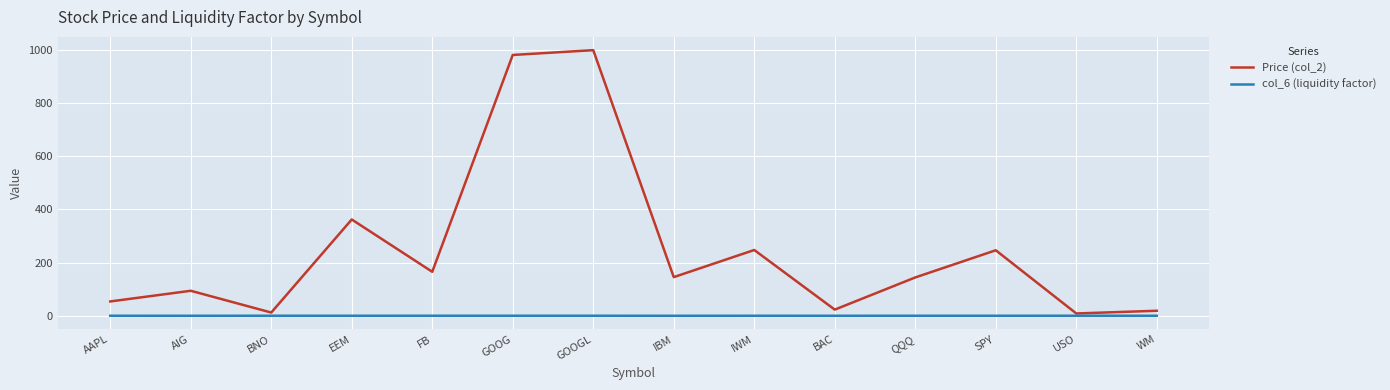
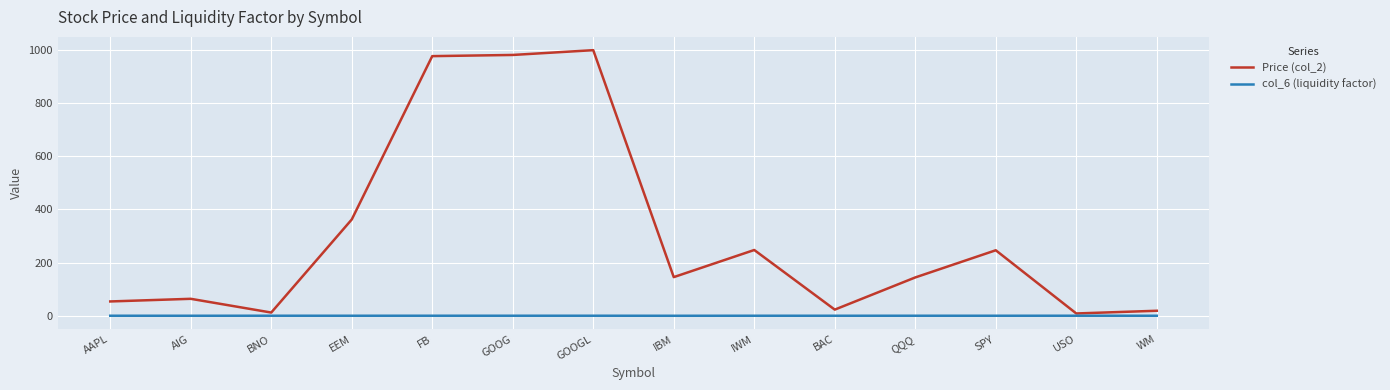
Price (col_2), AIG: 90 -> 60
Price (col_2), FB: 170 -> 980
